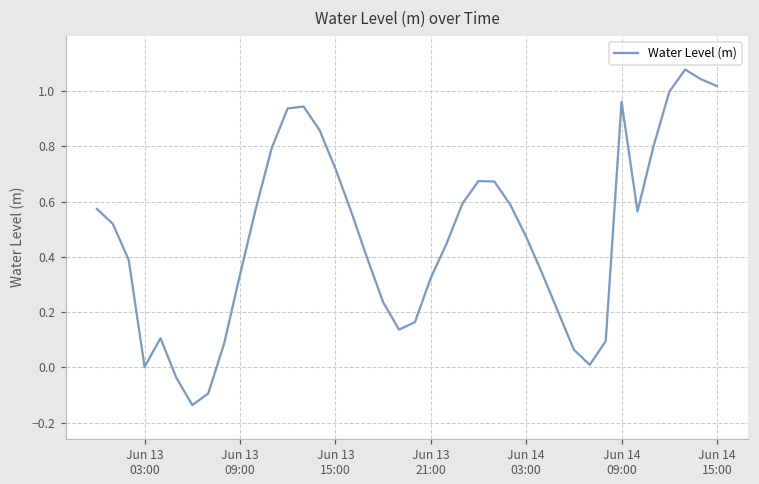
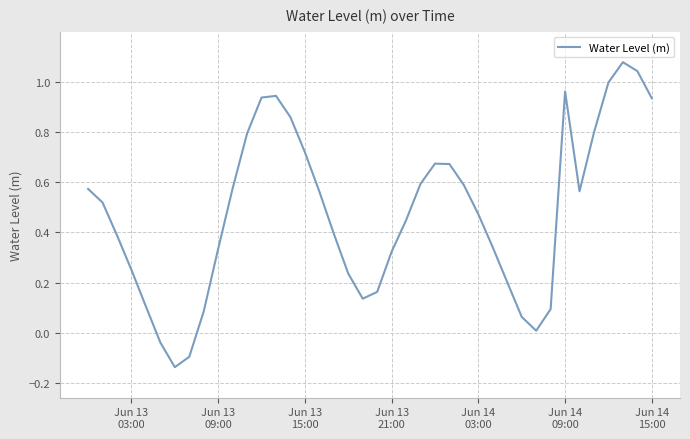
Jun 13 03:00: 0.00 -> 0.25
Jun 14 15:00: 1.02 -> 0.93
